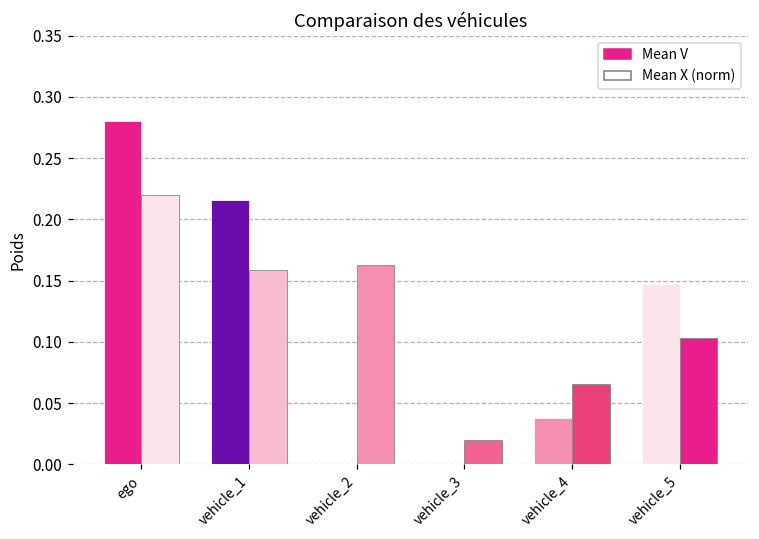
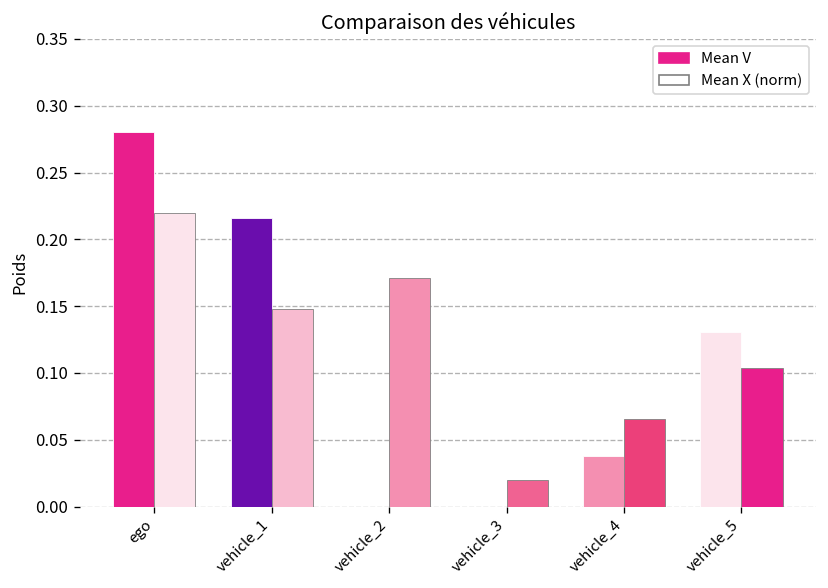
Mean X (norm), vehicle_1: 0.159 -> 0.148
Mean X (norm), vehicle_2: 0.163 -> 0.171
Mean V, vehicle_5: 0.147 -> 0.131
